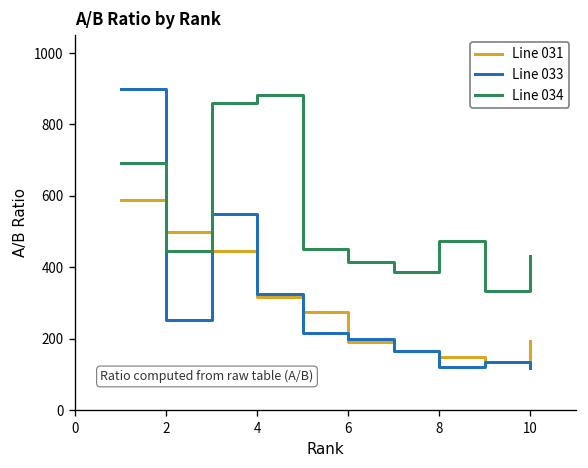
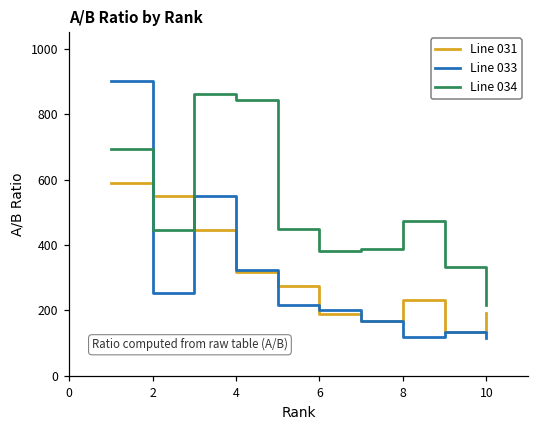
Line 031, 2: 500 -> 550
Line 034, 4: 880 -> 840
Line 034, 6: 420 -> 380
Line 031, 8: 150 -> 230
Line 034, 10: 430 -> 220
